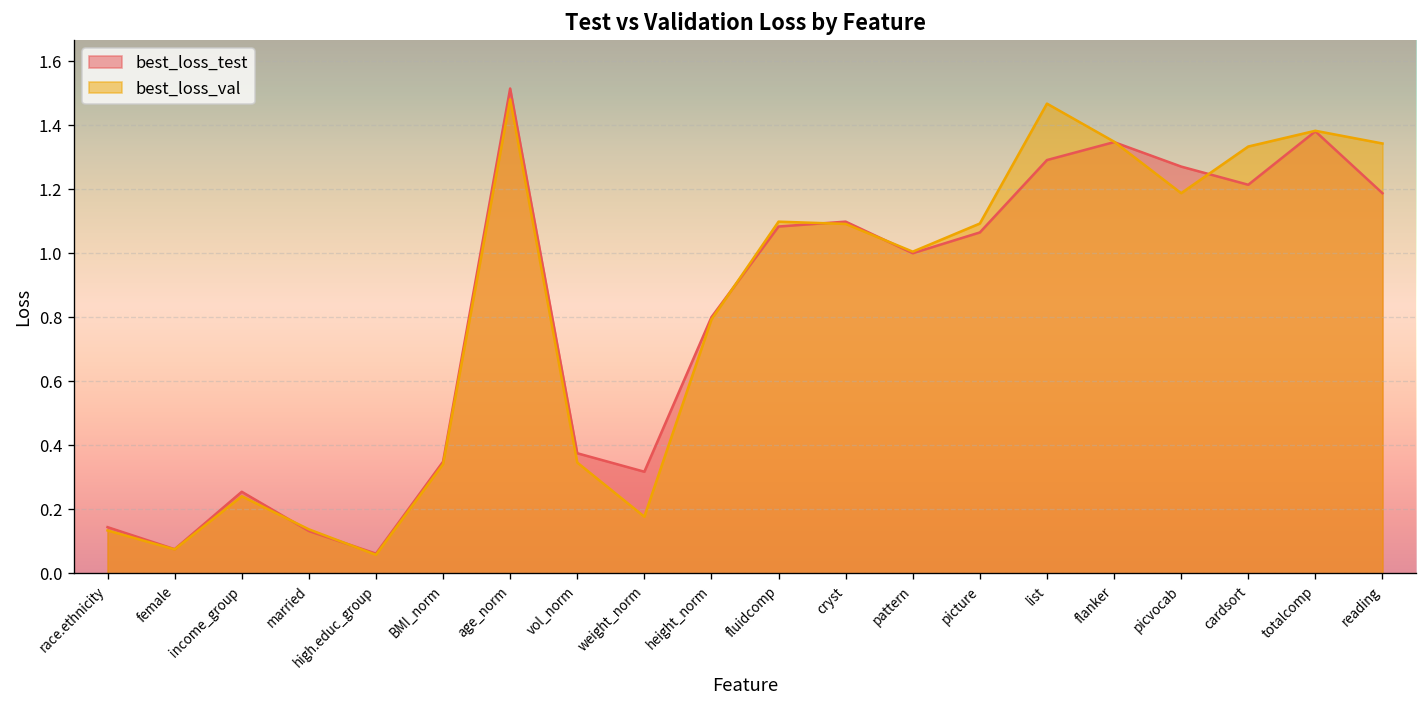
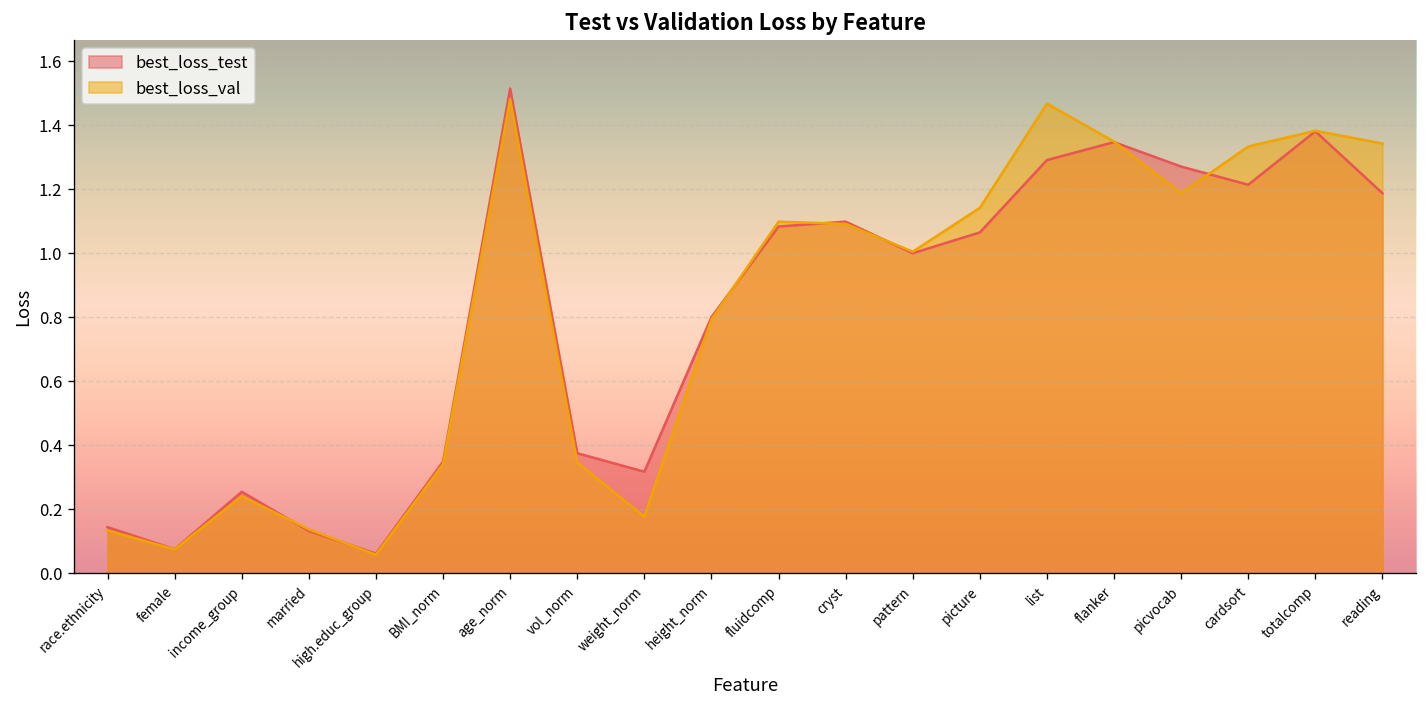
best_loss_val, picture: 1.09 -> 1.14
